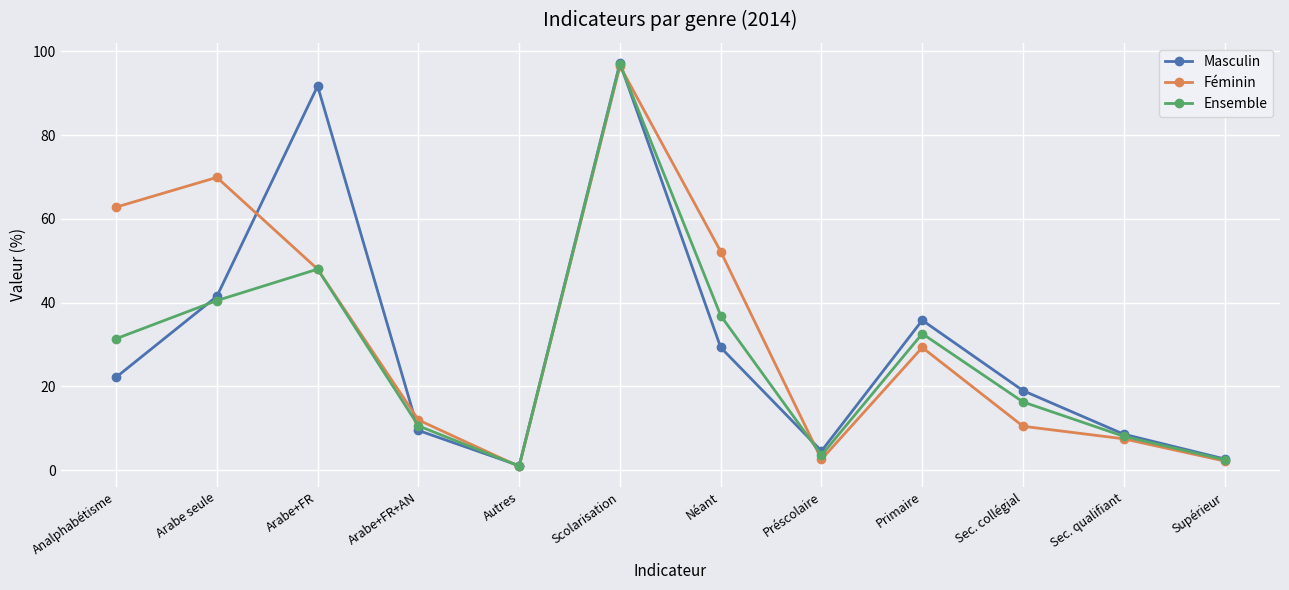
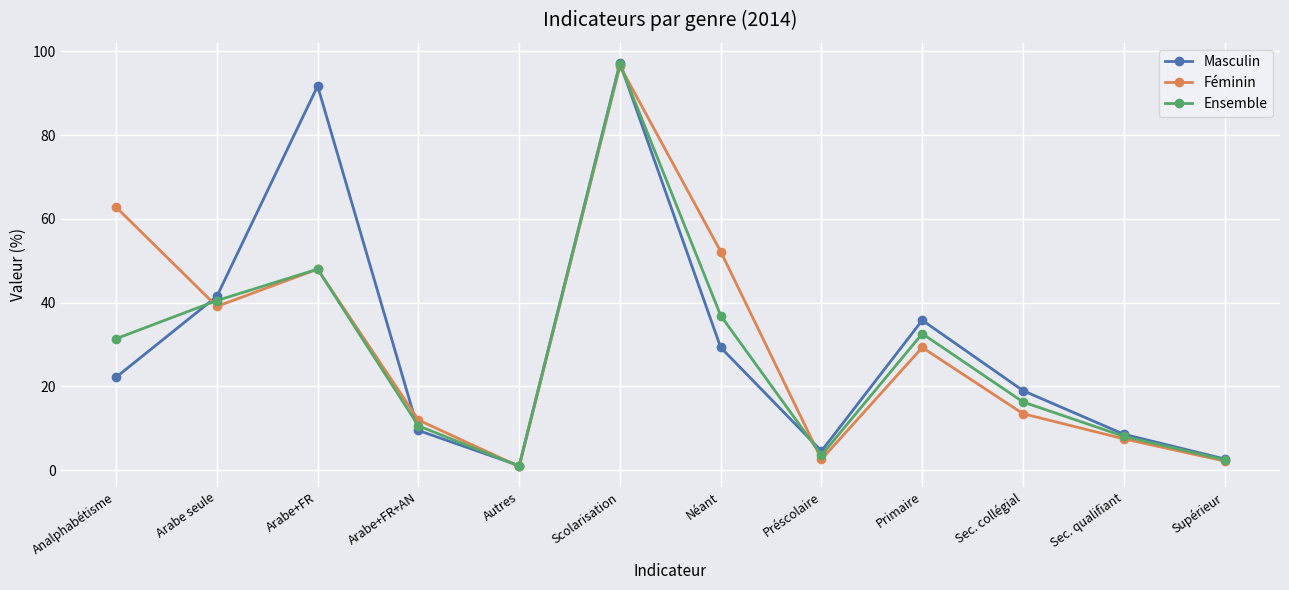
Féminin, Arabe seule: 70 -> 39
Féminin, Sec. collégial: 11 -> 14
